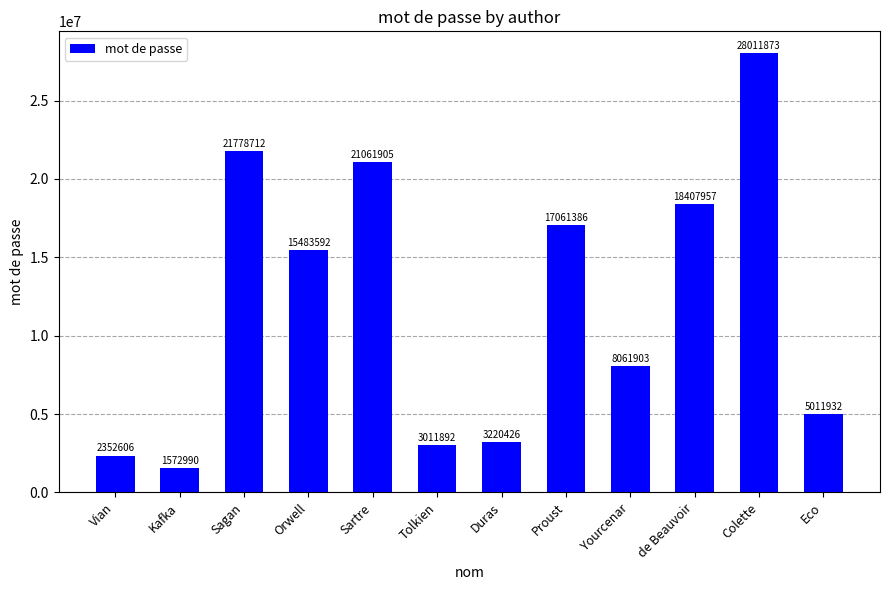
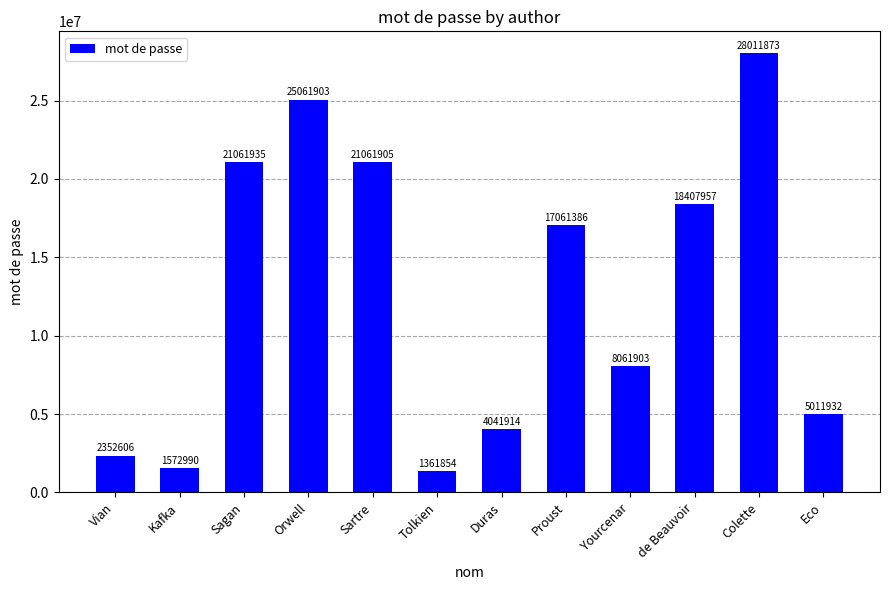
Sagan: 21778712 -> 21061935
Orwell: 15483592 -> 25061903
Tolkien: 3011892 -> 1361854
Duras: 3220426 -> 4041914
